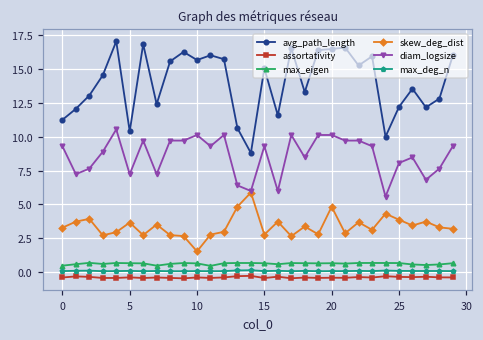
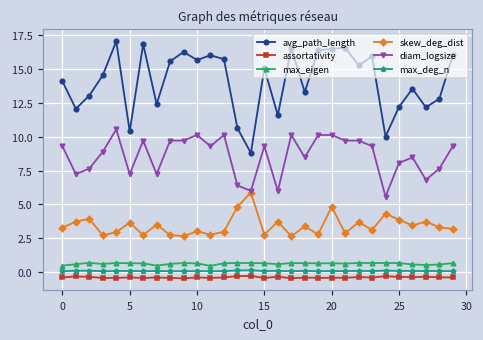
avg_path_length, 0: 11.3 -> 14.1
skew_deg_dist, 10: 1.5 -> 3.0
